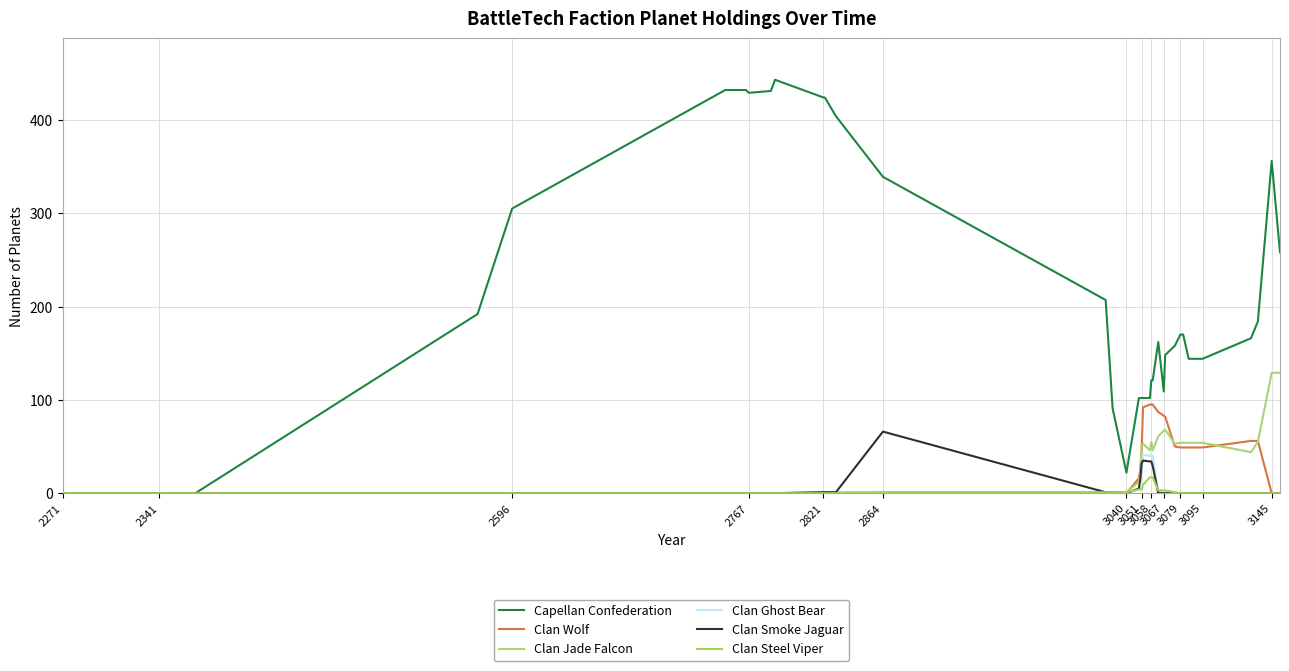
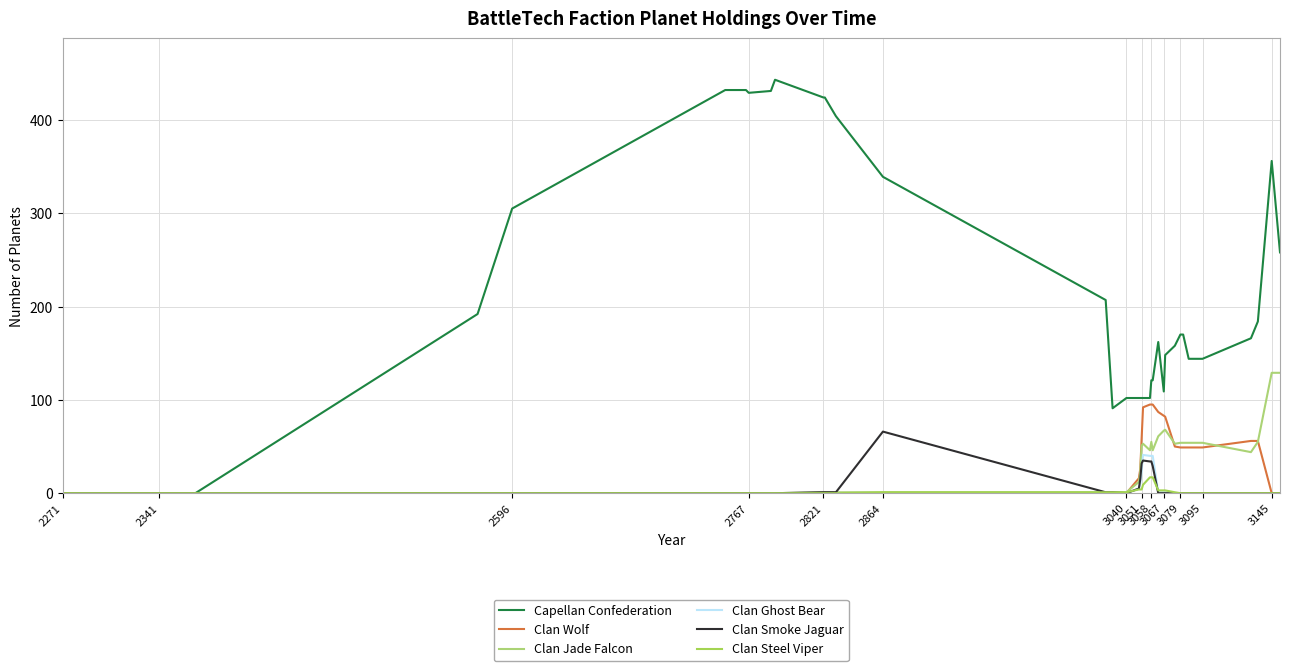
Capellan Confederation, 3040: 20 -> 100
Clan Wolf, 3051: 50 -> 60
